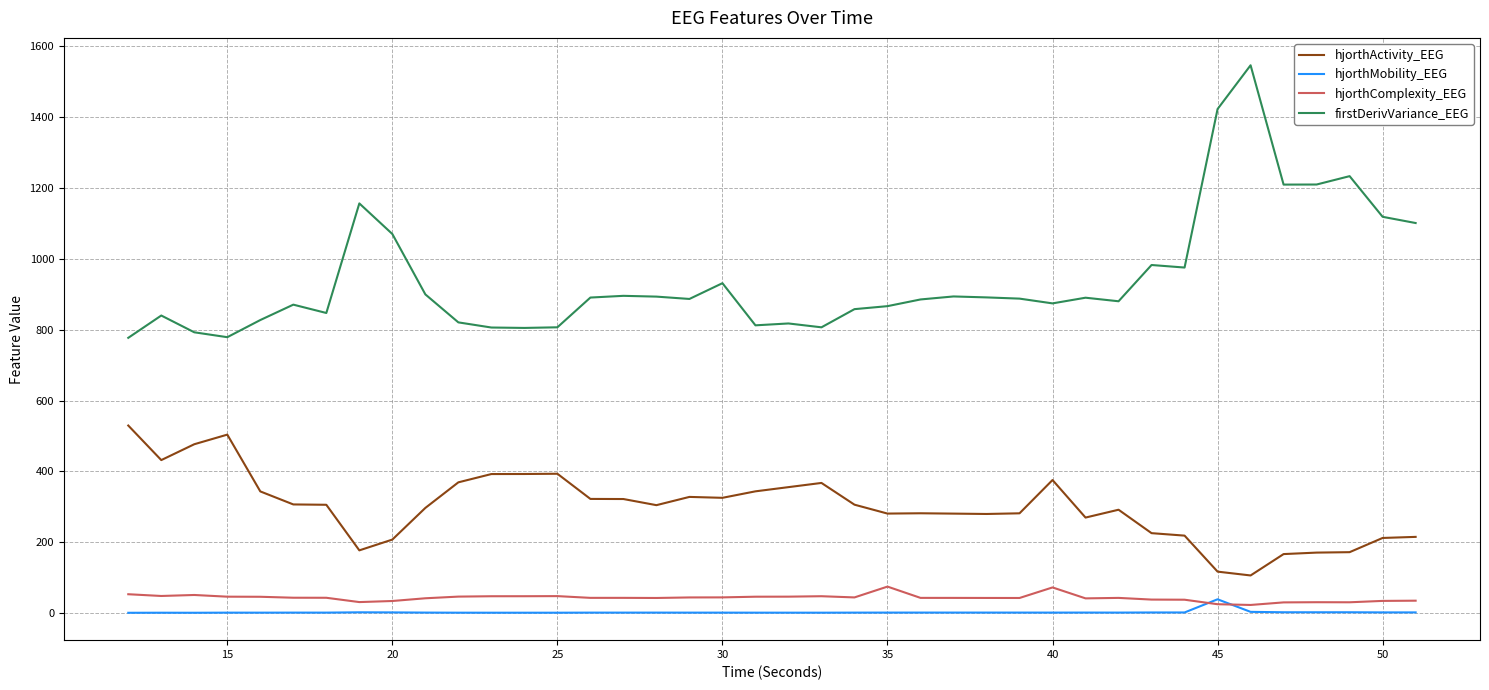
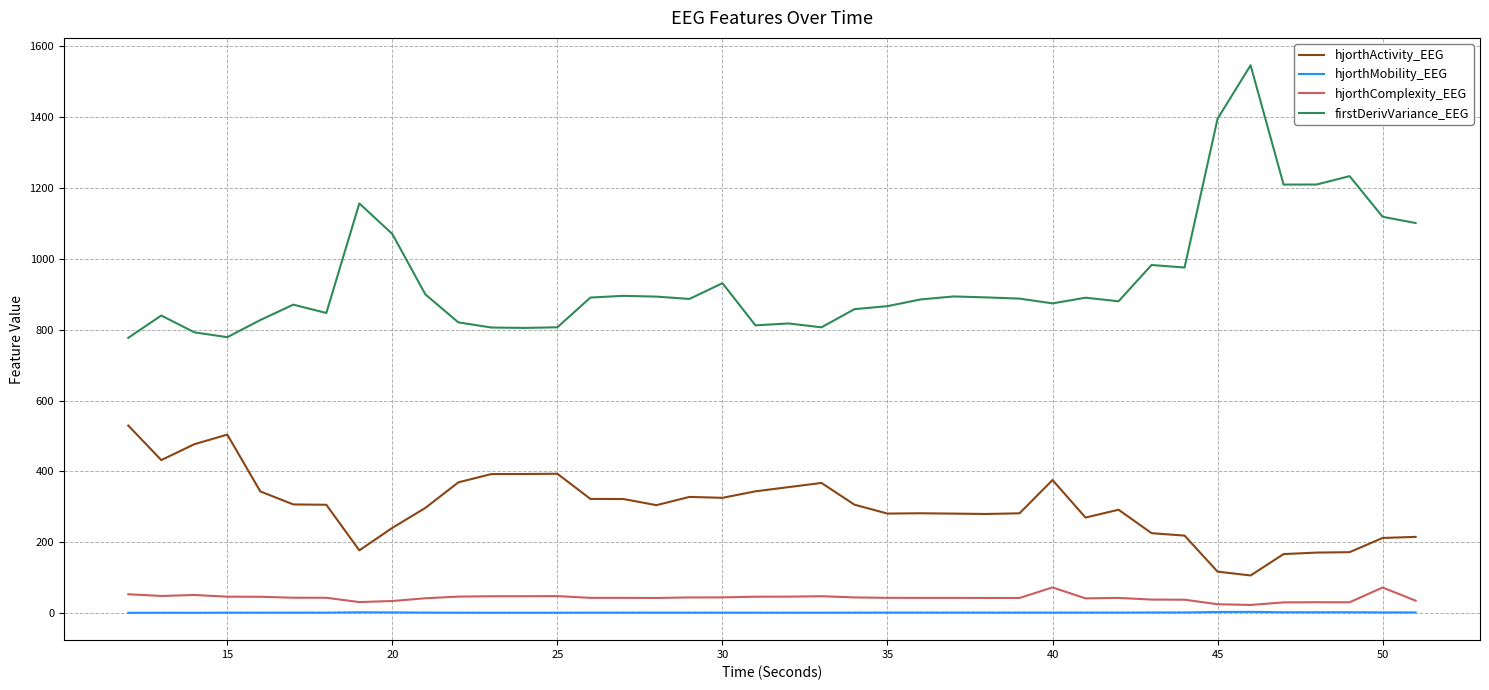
hjorthActivity_EEG, 20: 210 -> 240
hjorthComplexity_EEG, 35: 80 -> 40
hjorthMobility_EEG, 45: 40 -> 0
firstDerivVariance_EEG, 45: 1420 -> 1400
hjorthComplexity_EEG, 50: 30 -> 70
